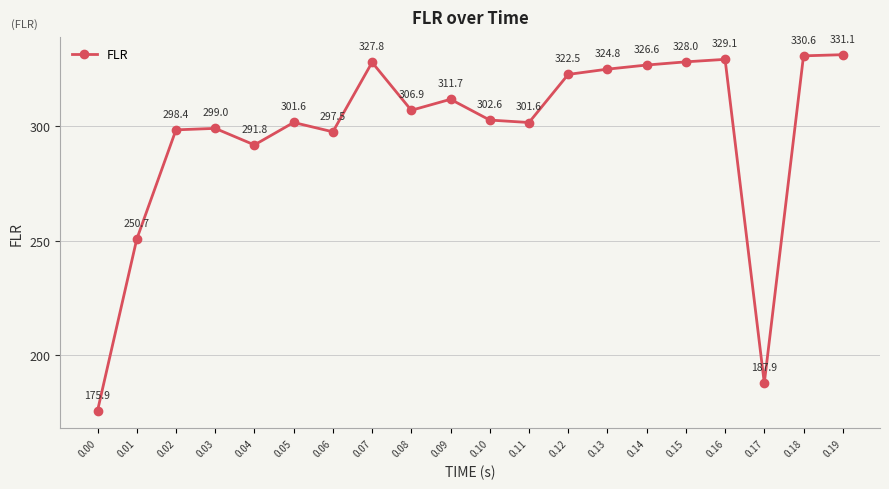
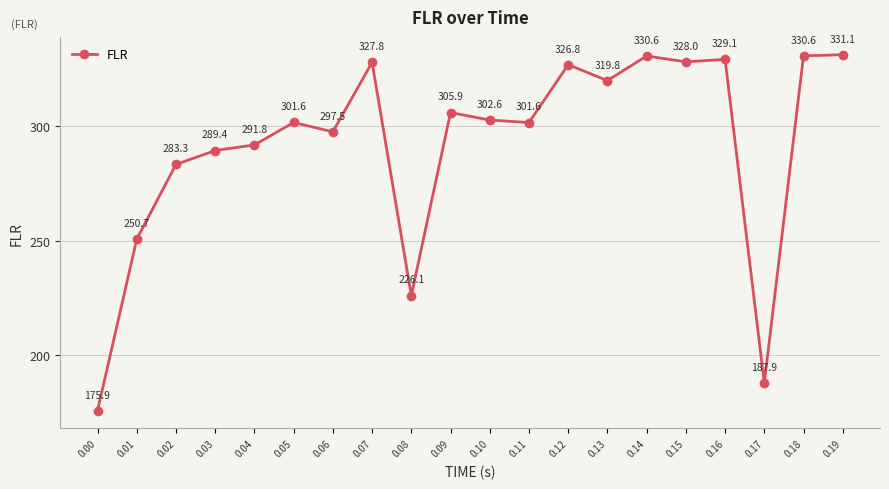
0.02: 298.4 -> 283.3
0.03: 299.0 -> 289.4
0.08: 306.9 -> 226.1
0.09: 311.7 -> 305.9
0.12: 322.5 -> 326.8
0.13: 324.8 -> 319.8
0.14: 326.6 -> 330.6
